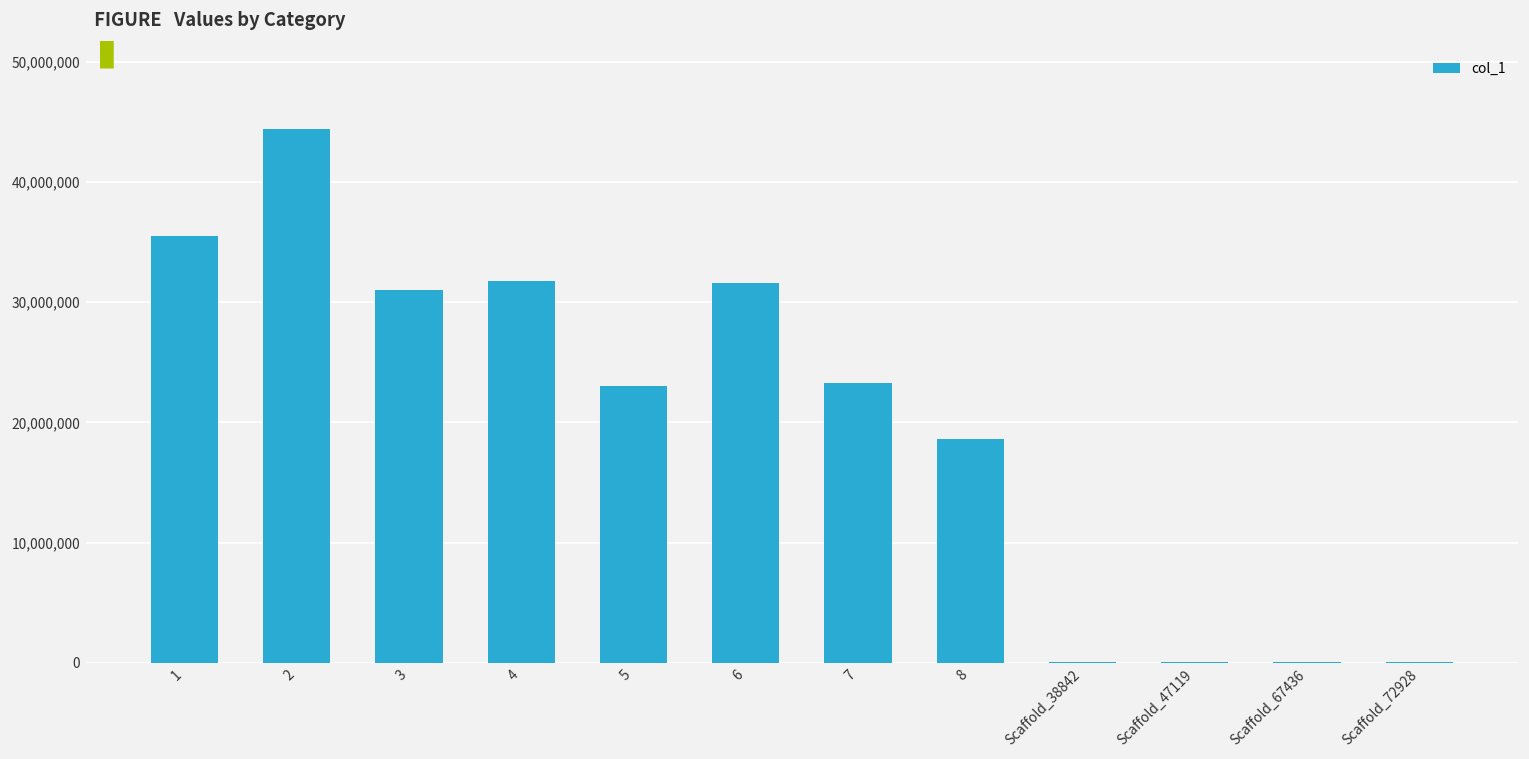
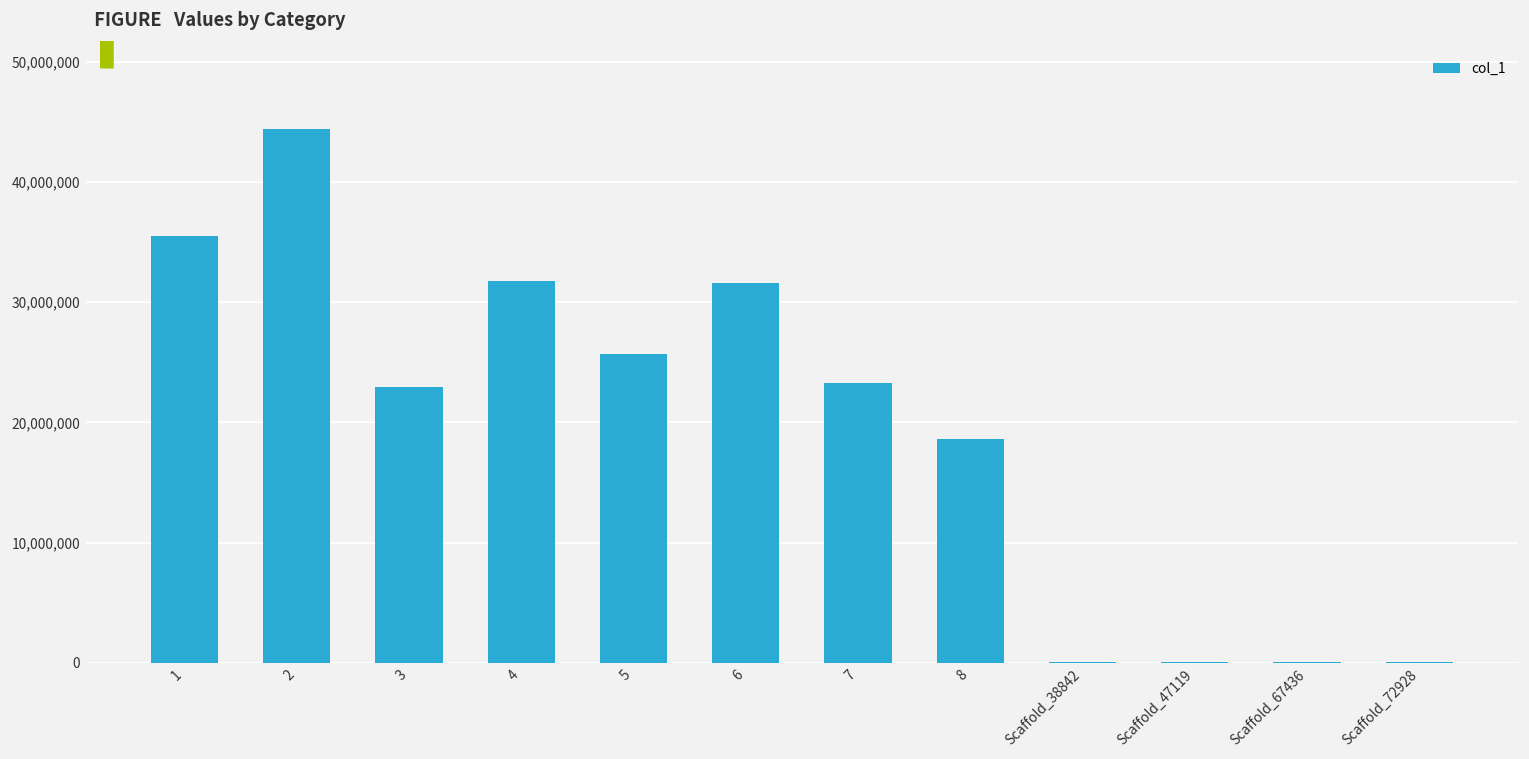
3: 31,000,000 -> 22,900,000
5: 23,000,000 -> 25,700,000
